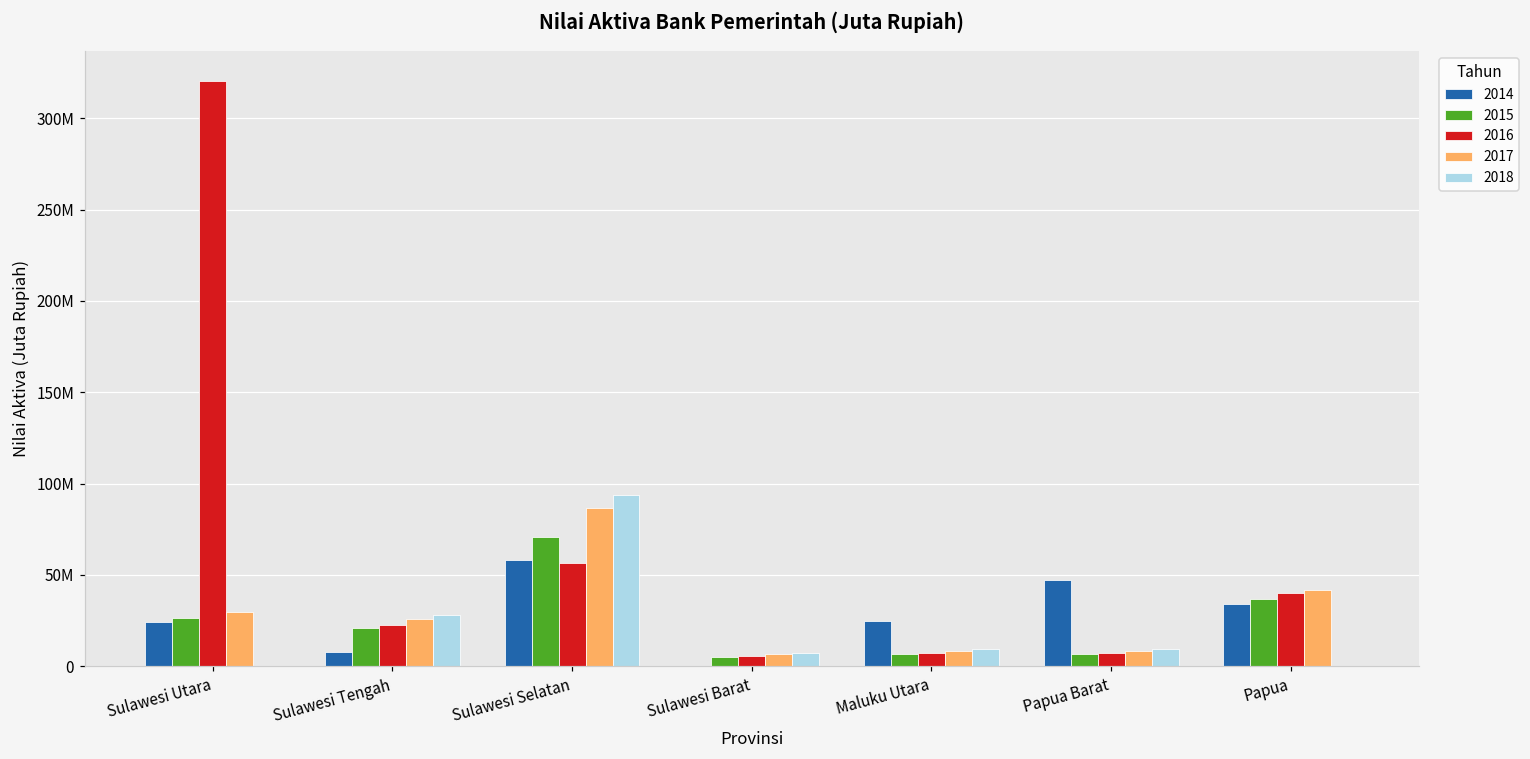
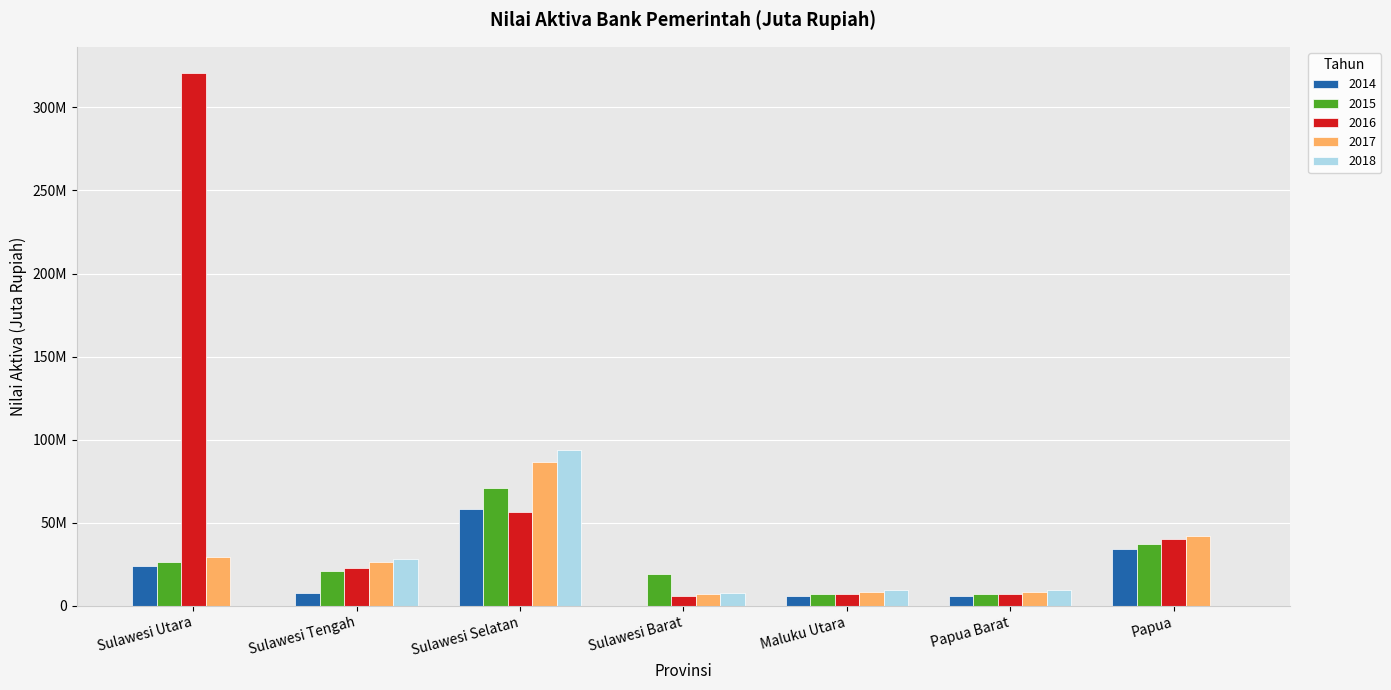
2015, Sulawesi Barat: 5000000 -> 19000000
2014, Maluku Utara: 25000000 -> 6000000
2014, Papua Barat: 47000000 -> 6000000
